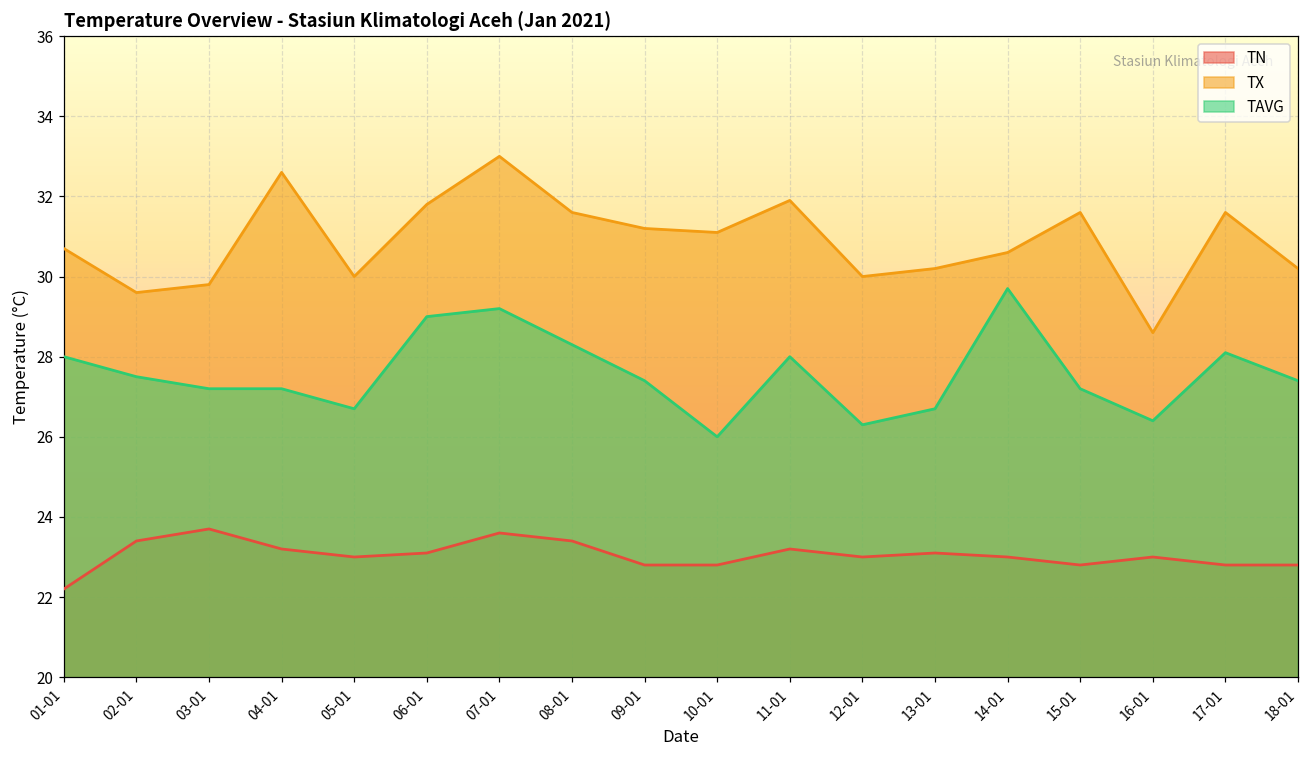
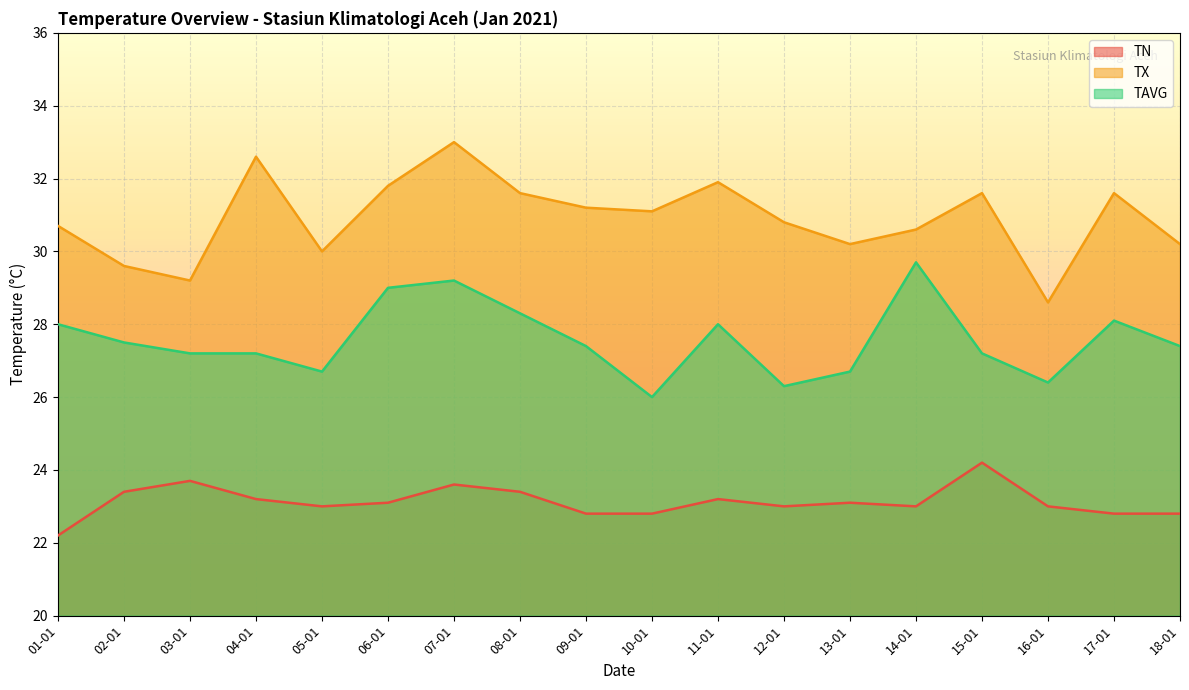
TX, 03-01: 29.8 -> 29.2
TX, 12-01: 30.0 -> 30.8
TN, 15-01: 22.8 -> 24.2
